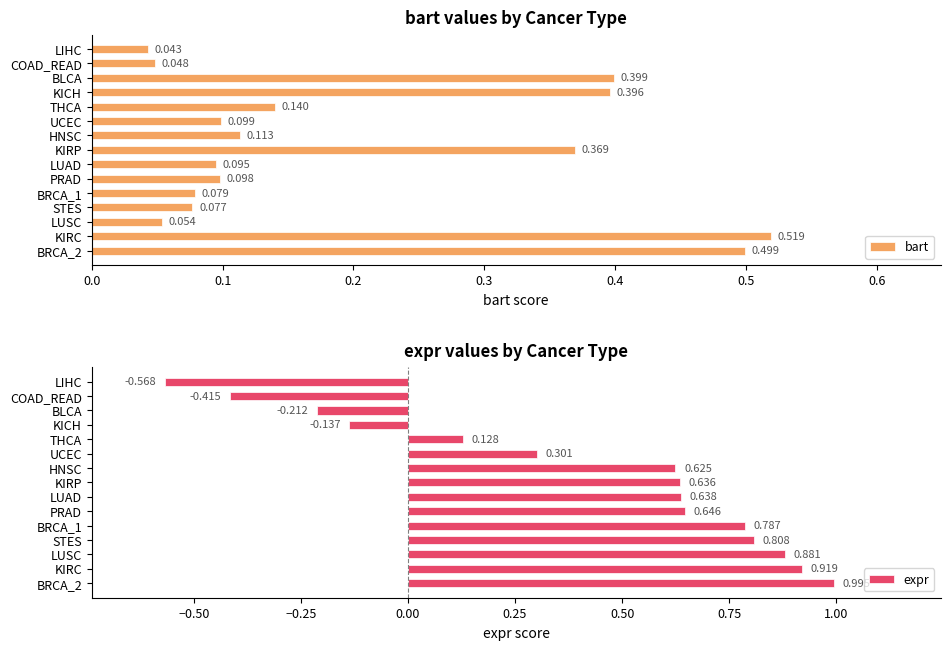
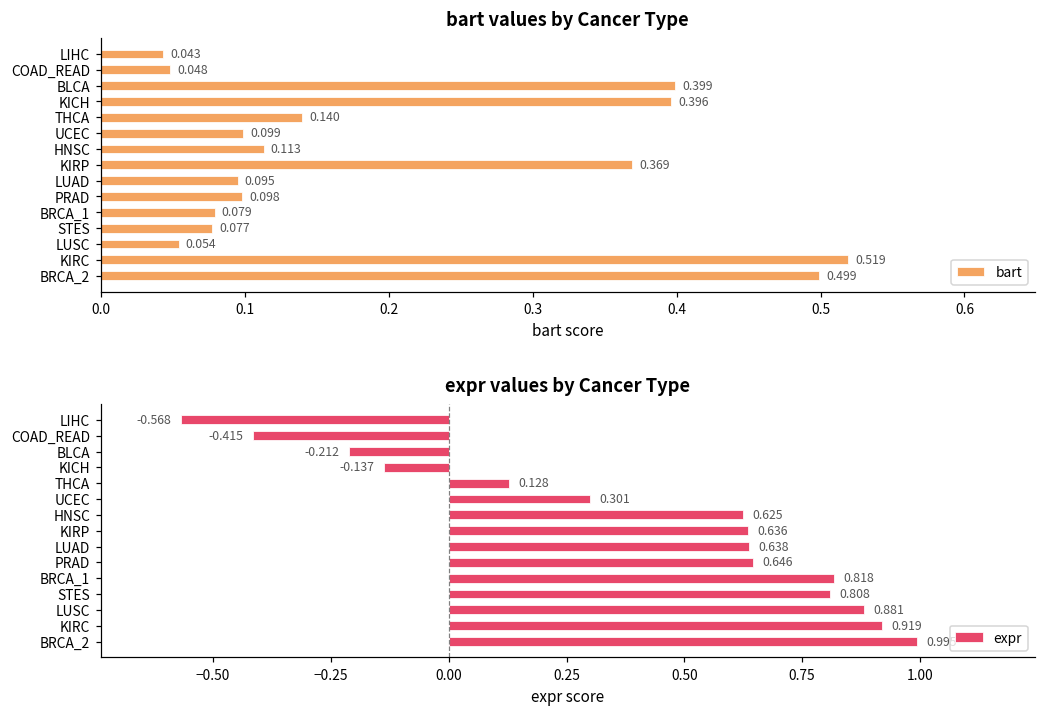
expr values by Cancer Type, BRCA_1: 0.787 -> 0.818
